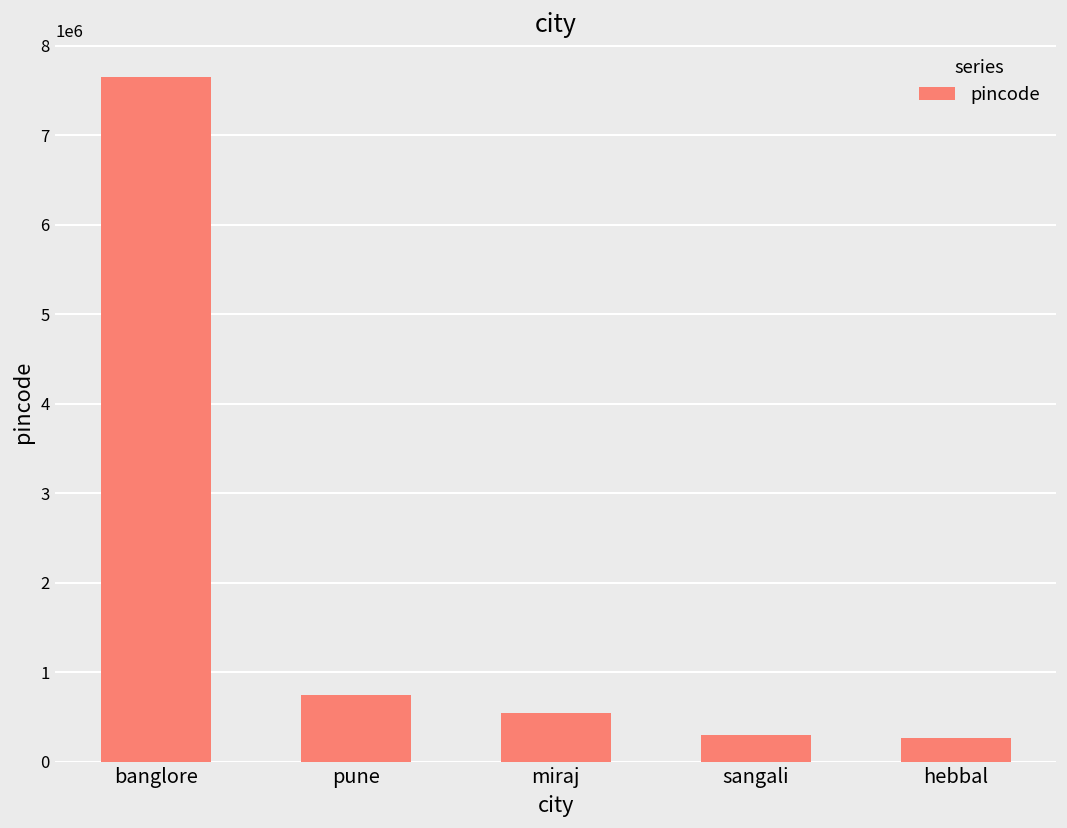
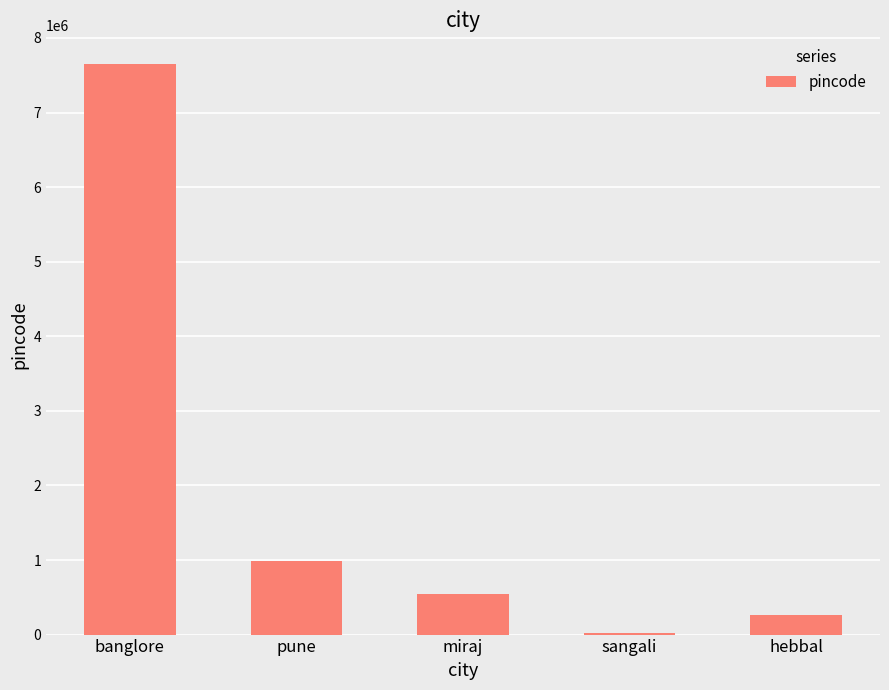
pune: 700000 -> 1000000
sangali: 300000 -> 0
